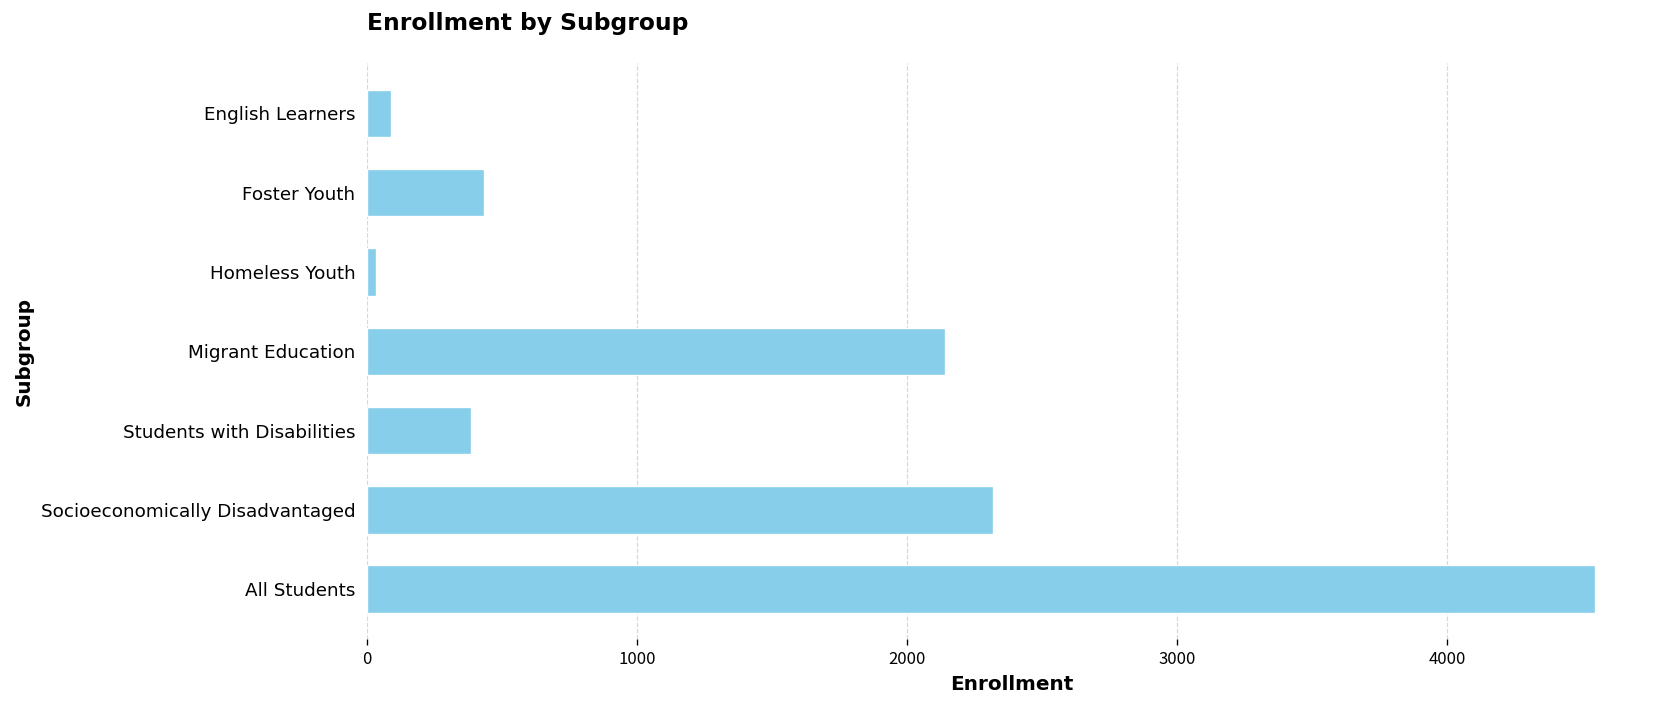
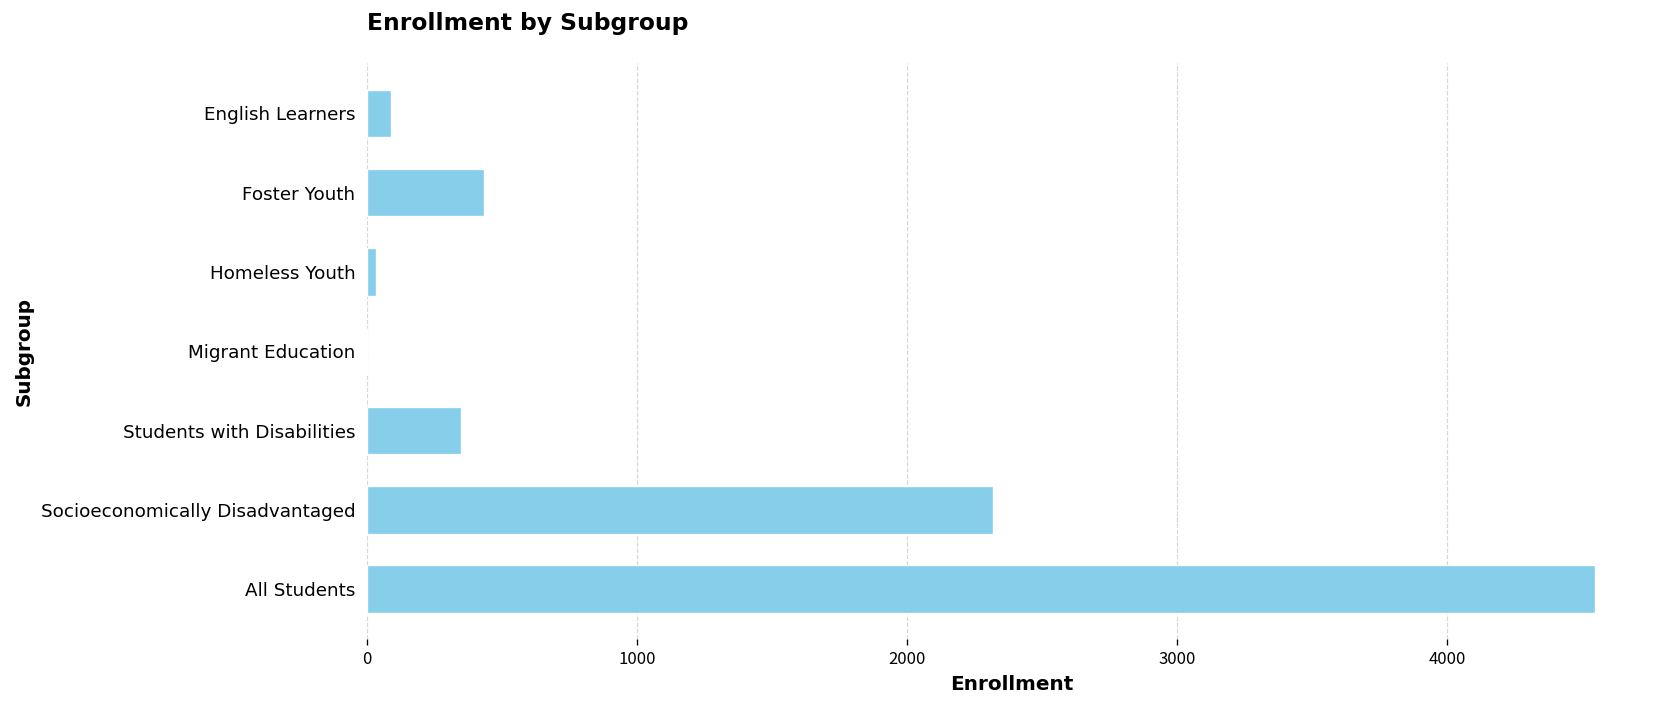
Migrant Education: 2140 -> 0
Students with Disabilities: 390 -> 350
